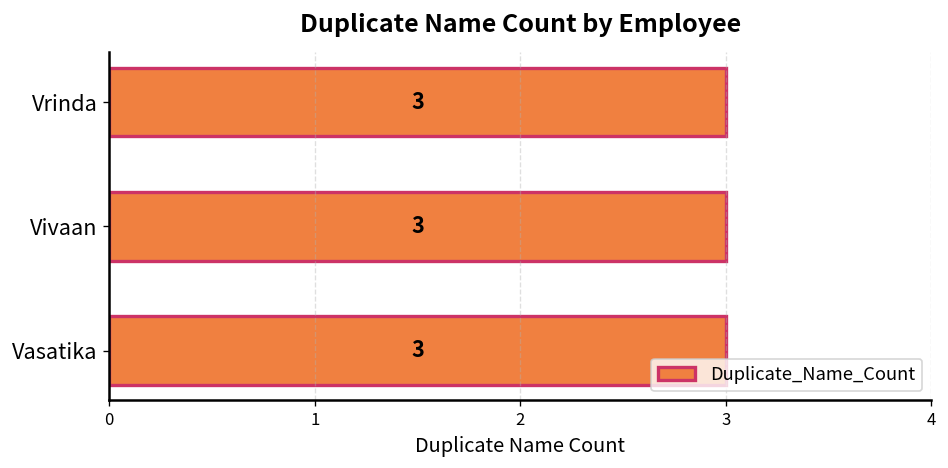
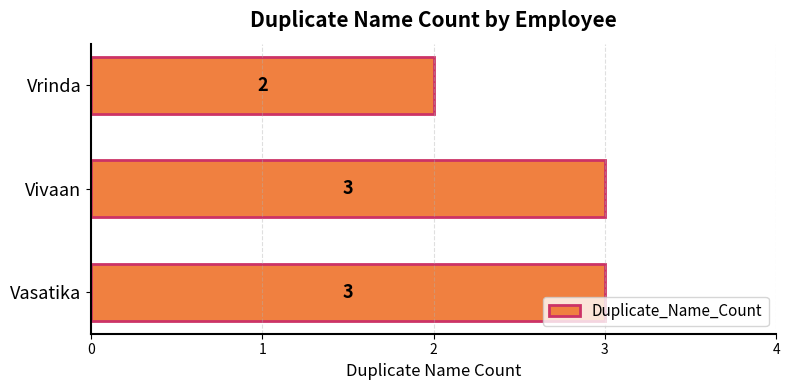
Vrinda: 3 -> 2
